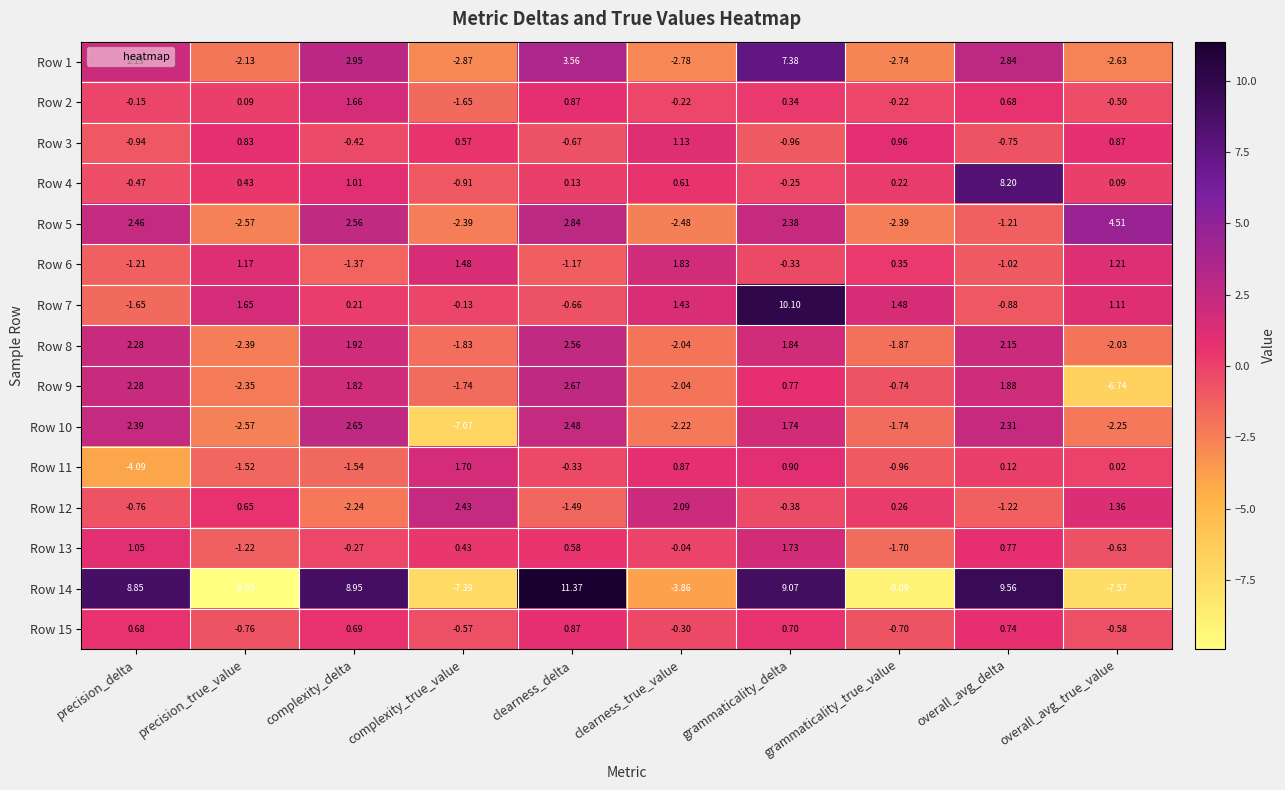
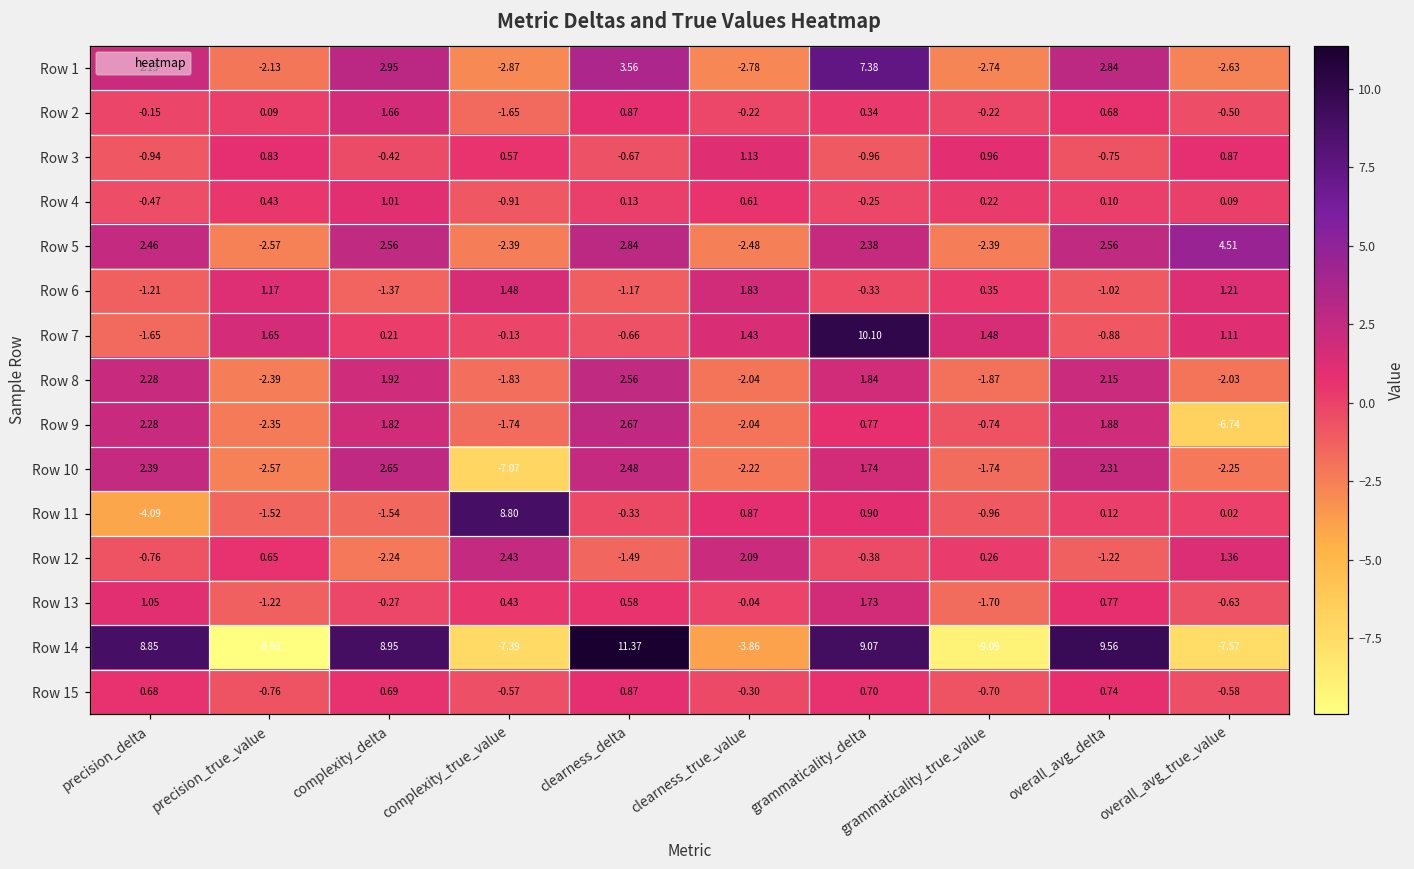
Row 4, overall_avg_delta: 8.20 -> 0.10
Row 5, overall_avg_delta: -1.21 -> 2.56
Row 11, complexity_true_value: 1.70 -> 8.80
